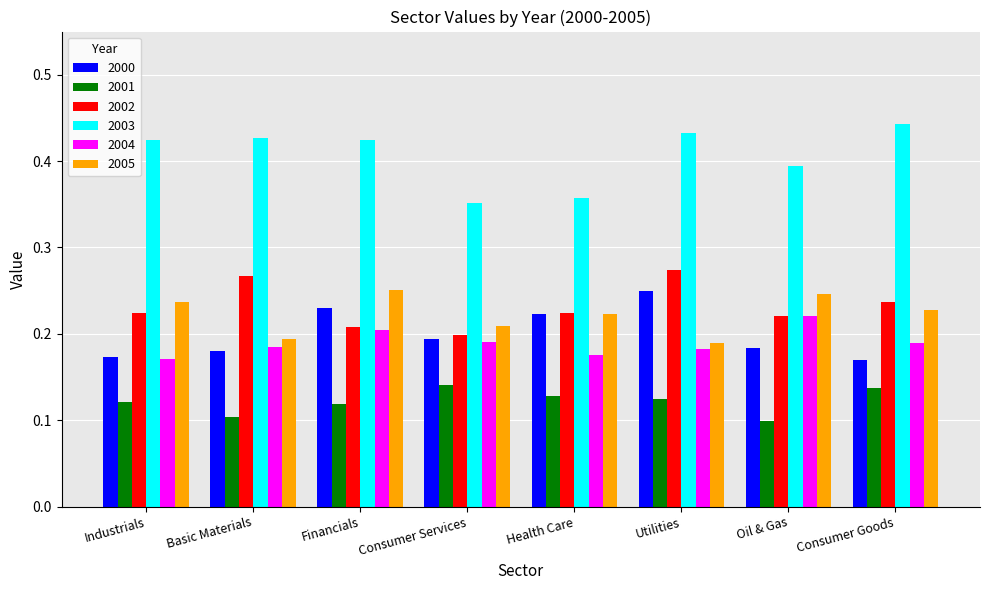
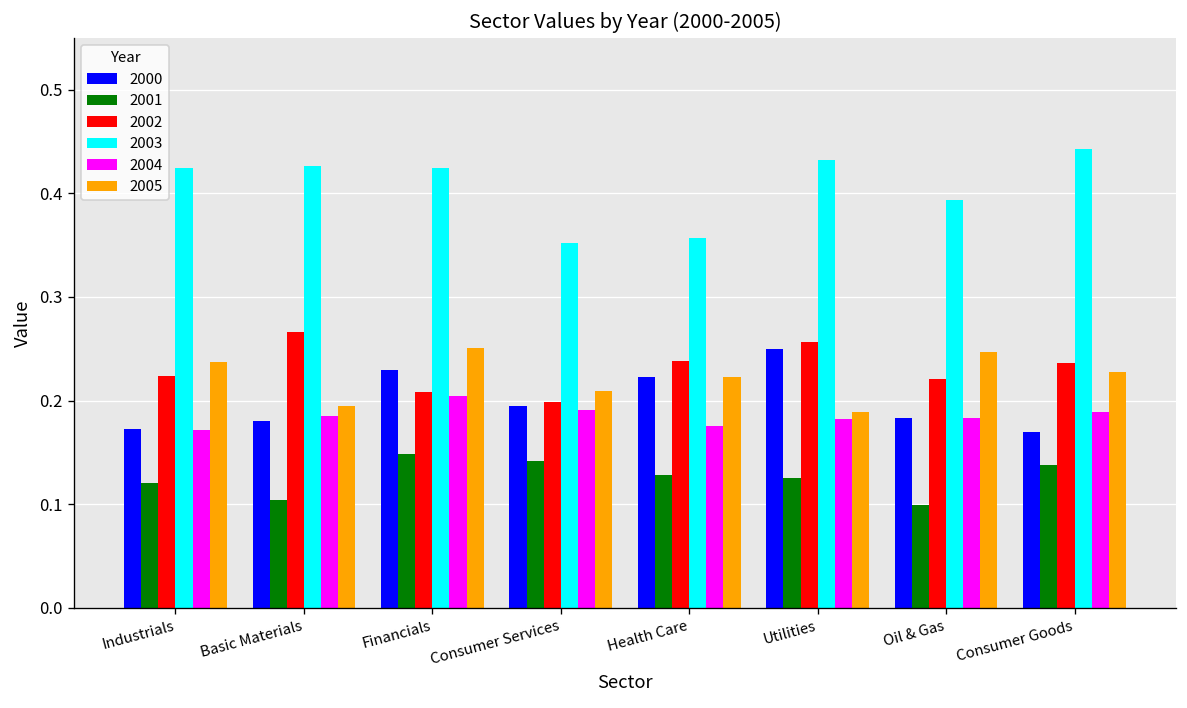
2001, Financials: 0.12 -> 0.15
2002, Health Care: 0.22 -> 0.24
2002, Utilities: 0.27 -> 0.26
2004, Oil & Gas: 0.22 -> 0.18
